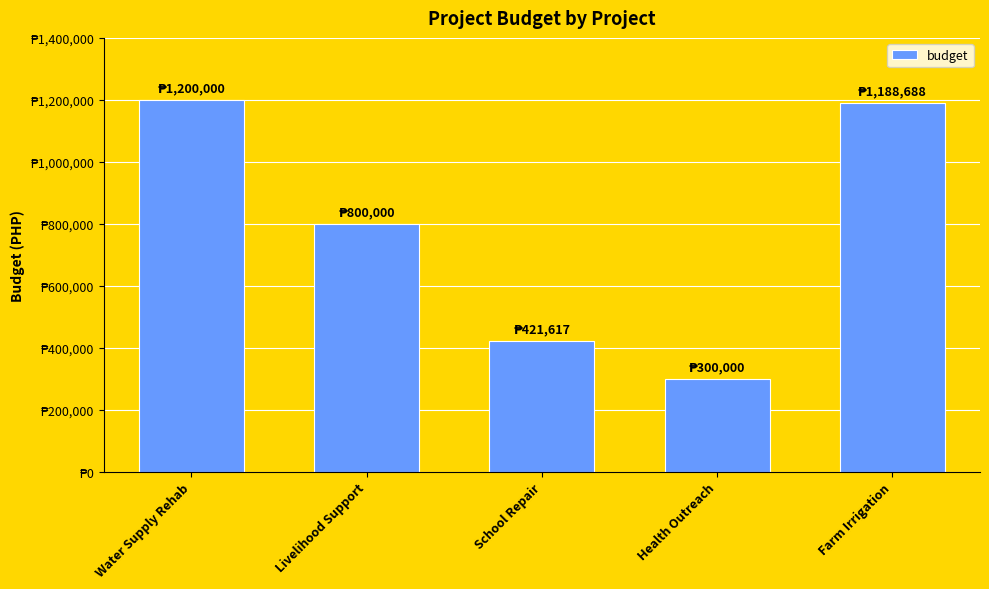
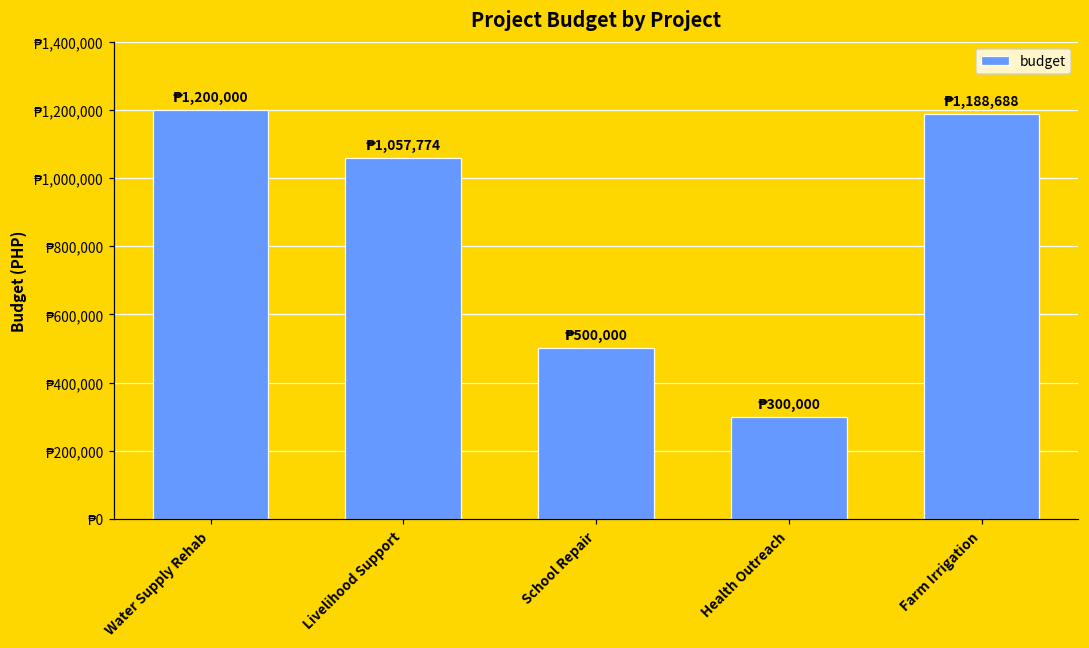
Livelihood Support: 800,000 -> 1,057,774
School Repair: 421,617 -> 500,000
